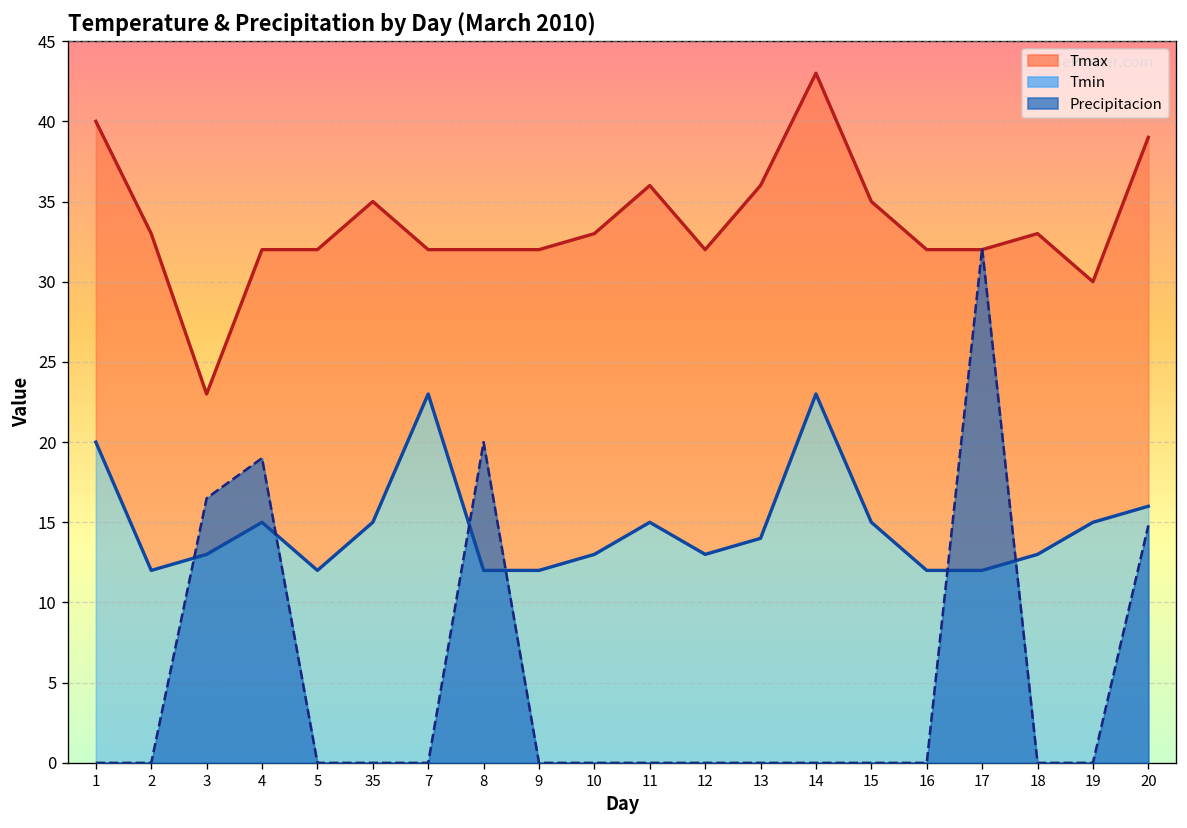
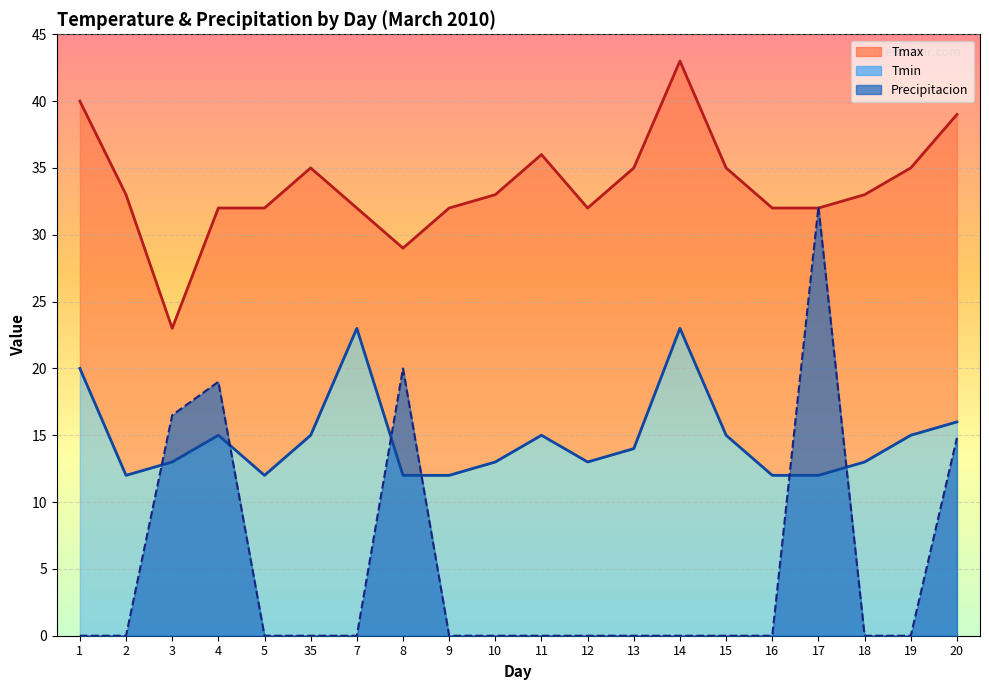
Tmax, 8: 32 -> 29
Tmax, 13: 36 -> 35
Tmax, 19: 30 -> 35
